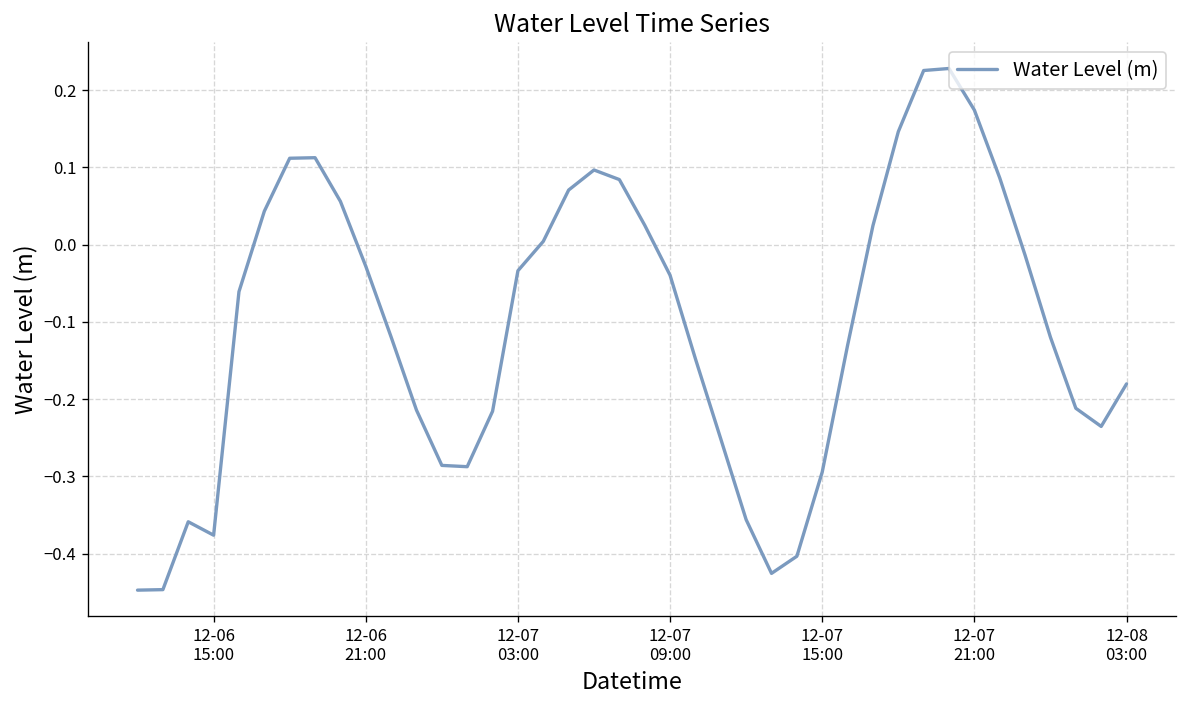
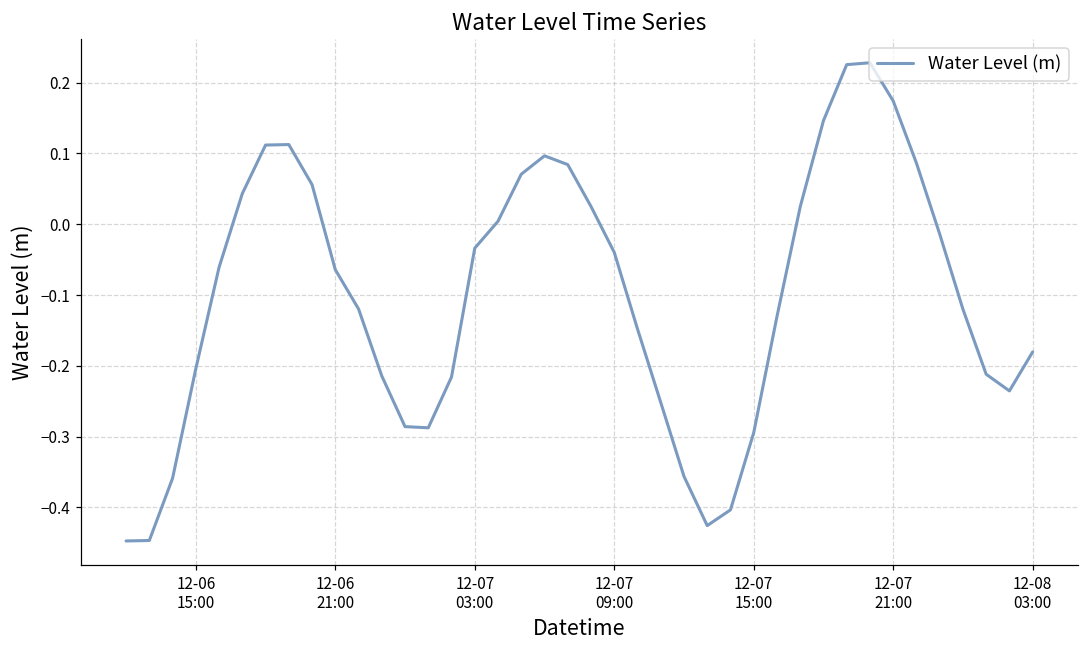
12-06 15:00: -0.38 -> -0.20
12-06 21:00: -0.03 -> -0.06
